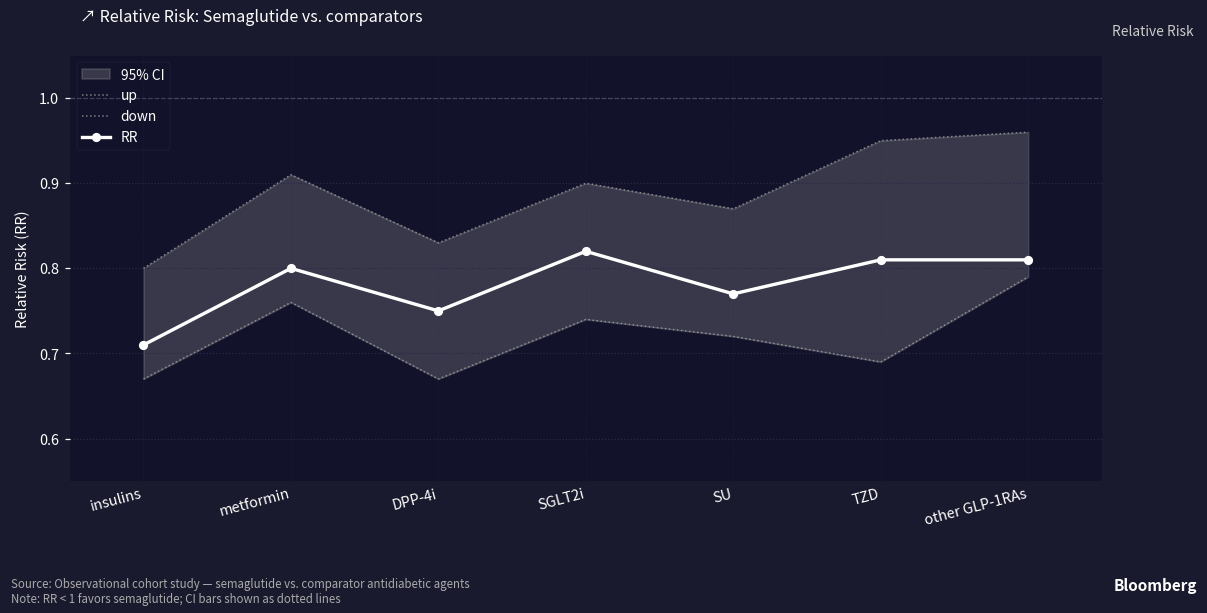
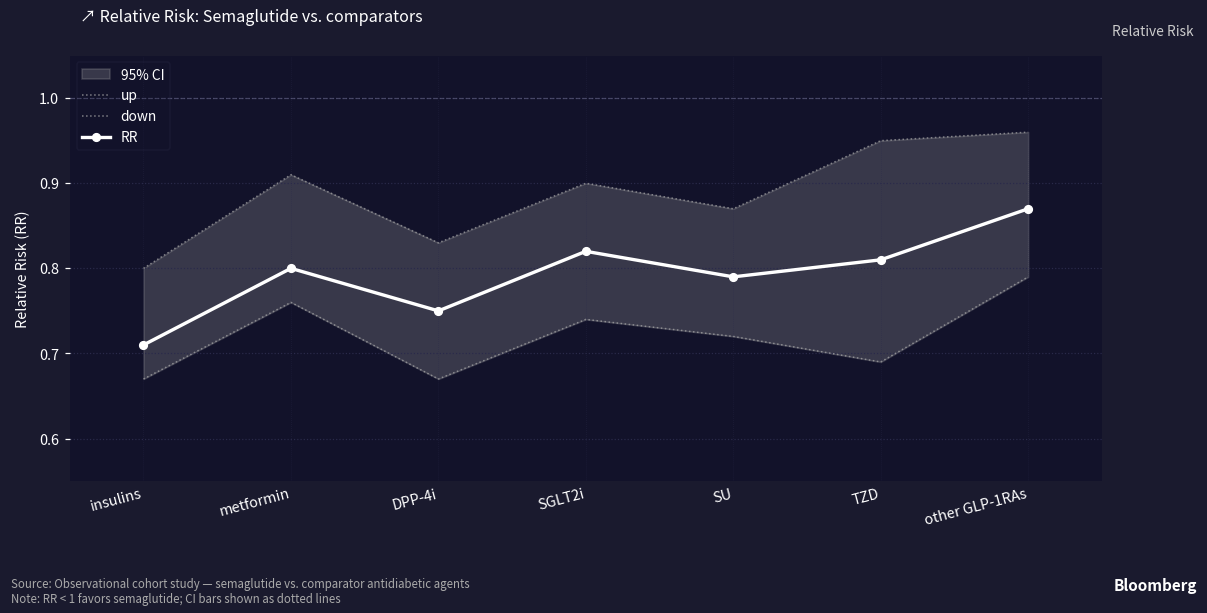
RR, SU: 0.77 -> 0.79
RR, other GLP-1RAs: 0.81 -> 0.87
